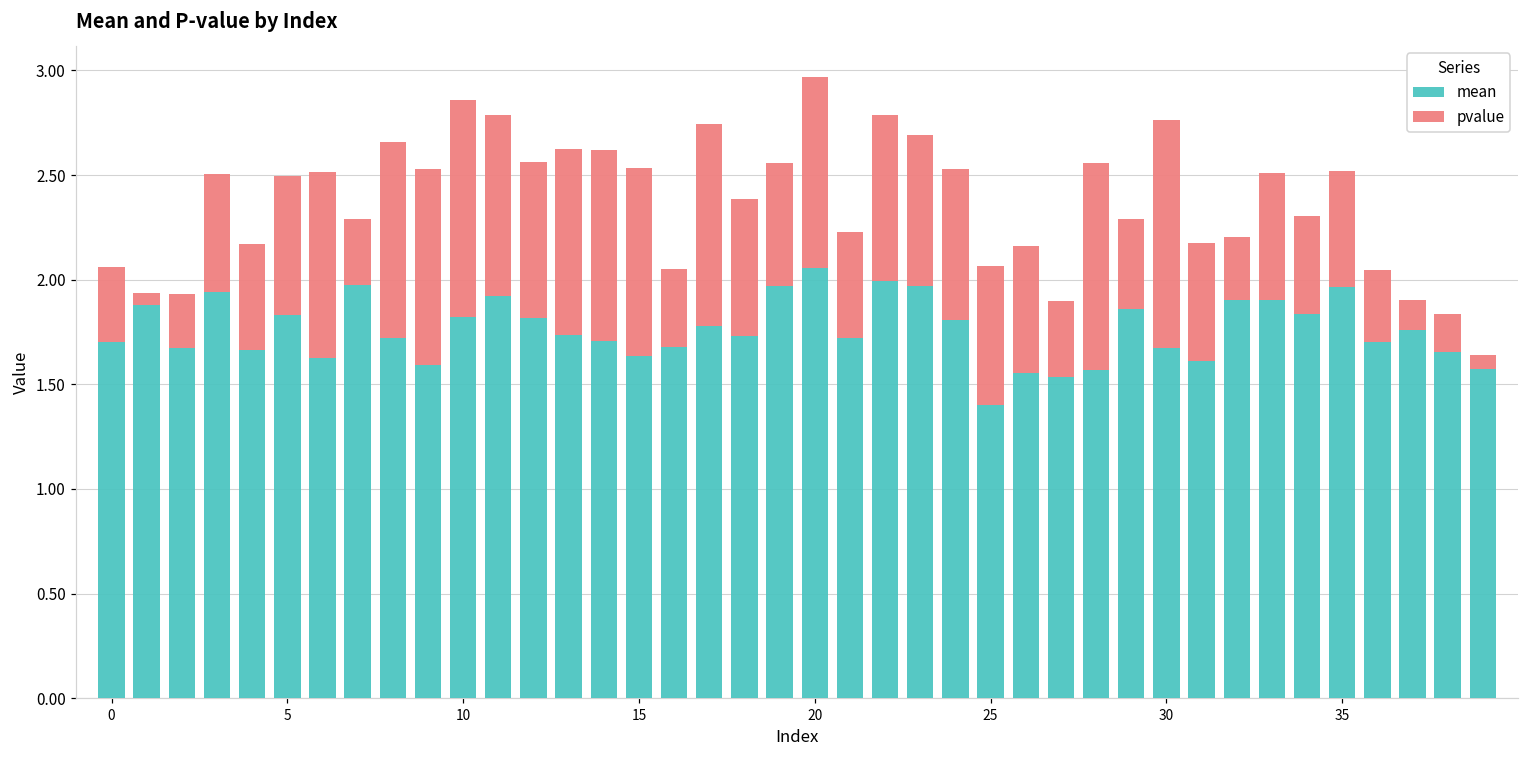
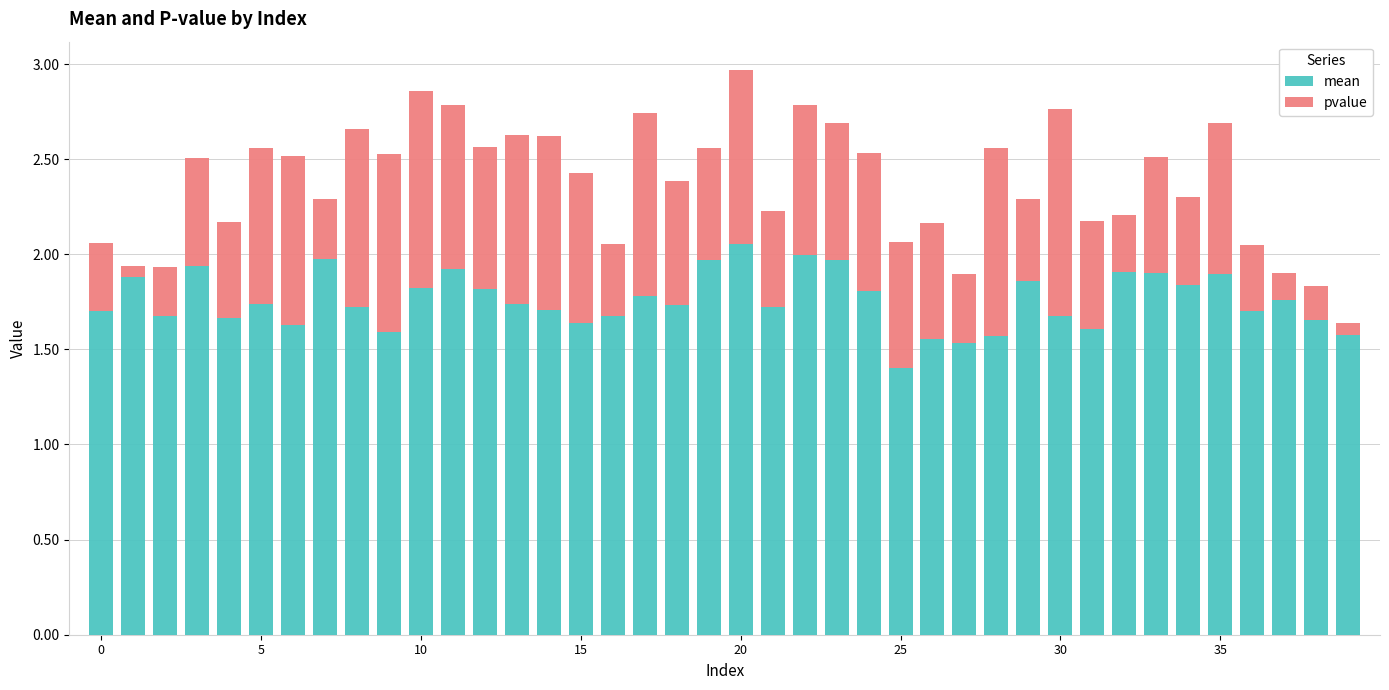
mean, 5: 1.83 -> 1.74
pvalue, 5: 0.67 -> 0.82
pvalue, 15: 0.90 -> 0.79
mean, 35: 1.97 -> 1.90
pvalue, 35: 0.56 -> 0.79
